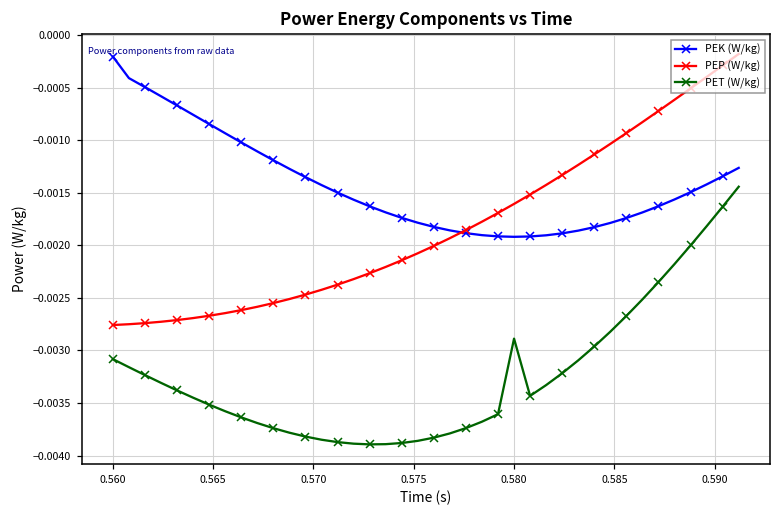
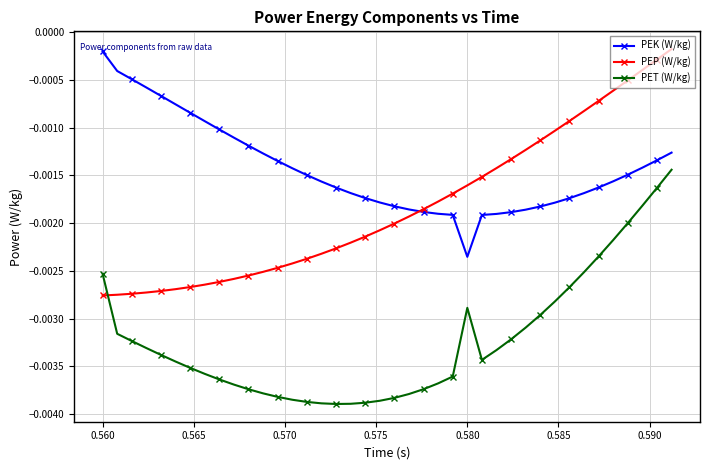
PET (W/kg), 0.560: -0.0031 -> -0.0025
PEK (W/kg), 0.580: -0.0019 -> -0.0024
